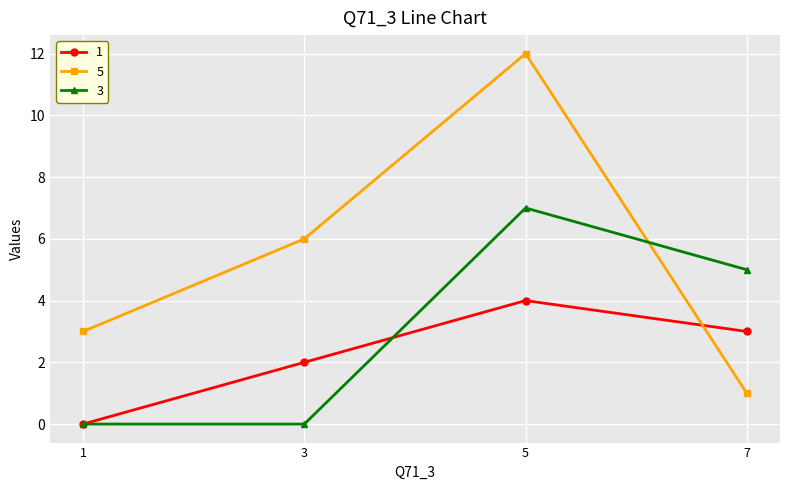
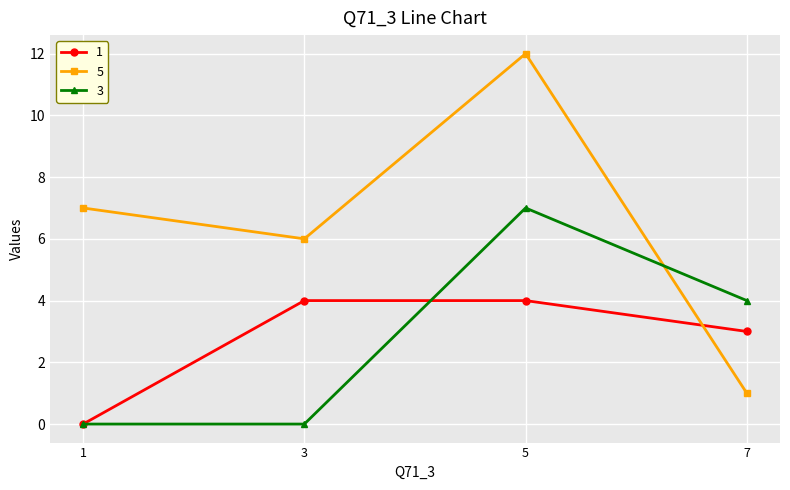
5, 1: 3 -> 7
1, 3: 2 -> 4
3, 7: 5 -> 4
